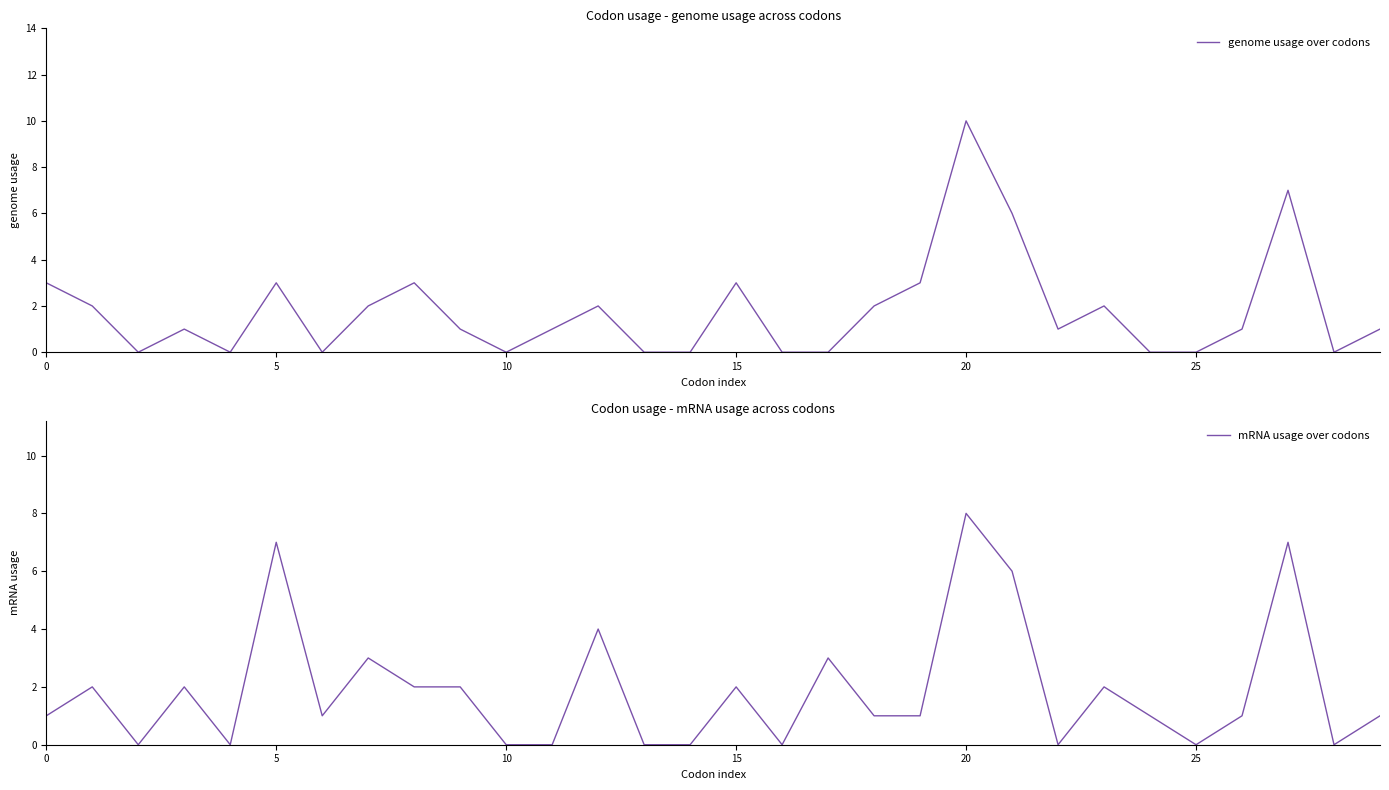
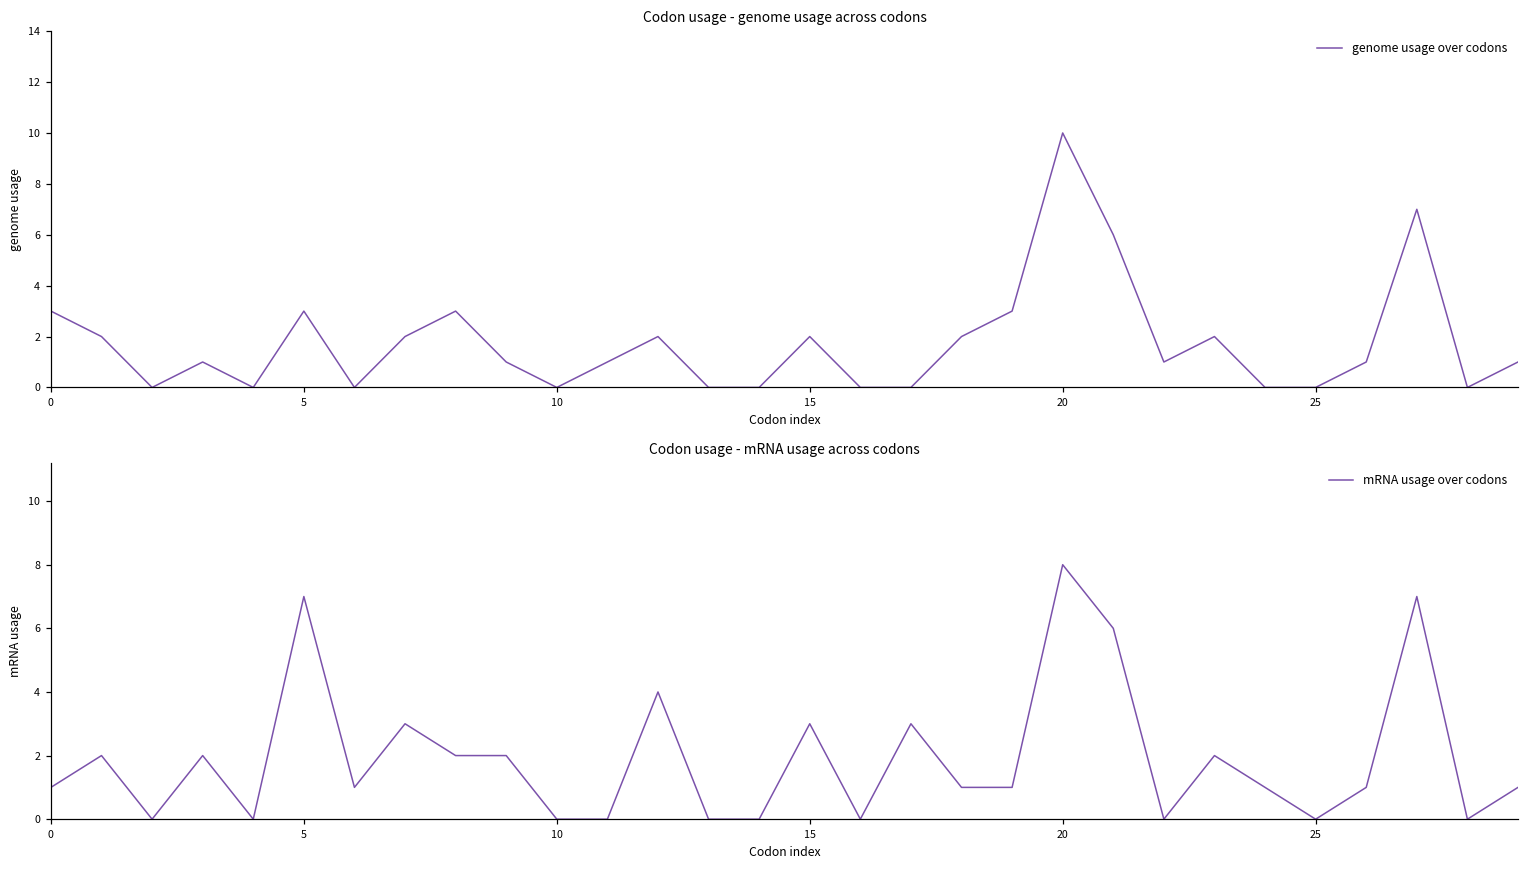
Codon usage - genome usage across codons, 15: 3 -> 2
Codon usage - mRNA usage across codons, 15: 2 -> 3
